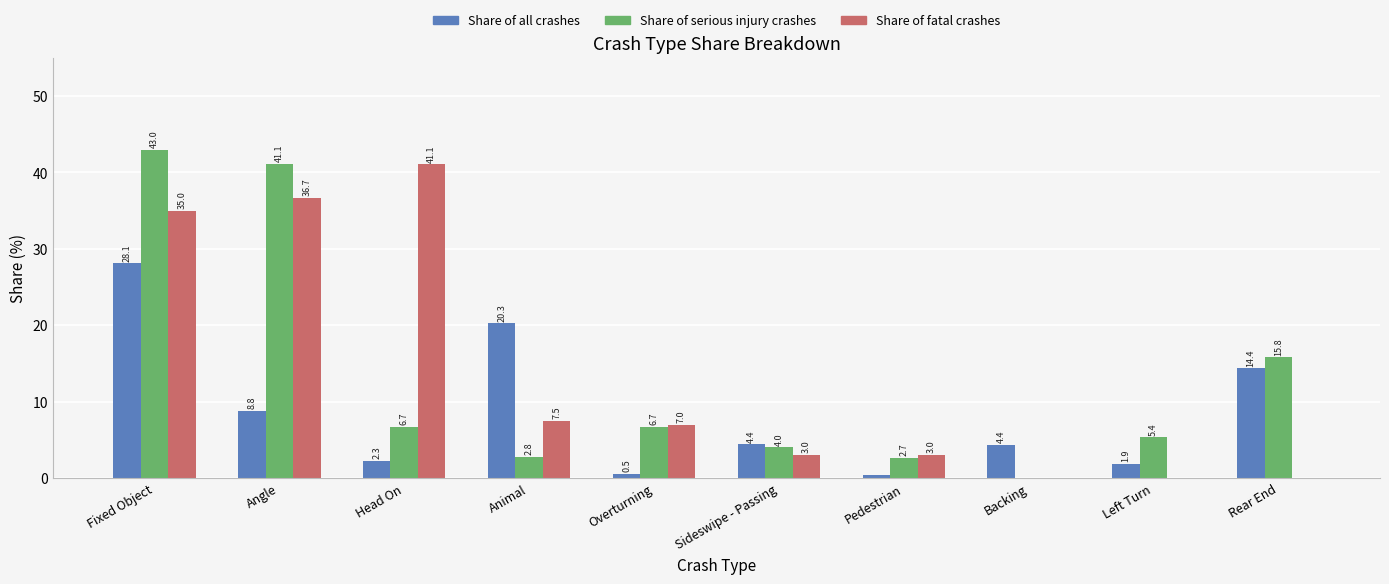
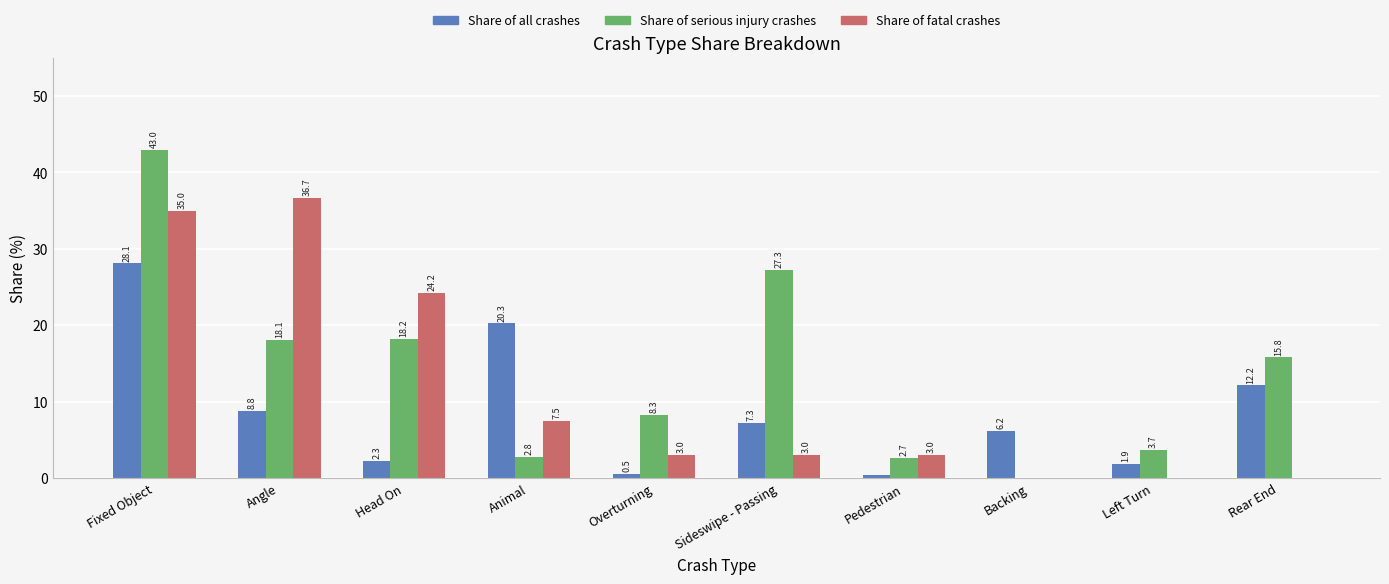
Share of serious injury crashes, Angle: 41.1 -> 18.1
Share of serious injury crashes, Head On: 6.7 -> 18.2
Share of fatal crashes, Head On: 41.1 -> 24.2
Share of serious injury crashes, Overturning: 6.7 -> 8.3
Share of fatal crashes, Overturning: 7.0 -> 3.0
Share of all crashes, Sideswipe - Passing: 4.4 -> 7.3
Share of serious injury crashes, Sideswipe - Passing: 4.0 -> 27.3
Share of all crashes, Backing: 4.4 -> 6.2
Share of serious injury crashes, Left Turn: 5.4 -> 3.7
Share of all crashes, Rear End: 14.4 -> 12.2
